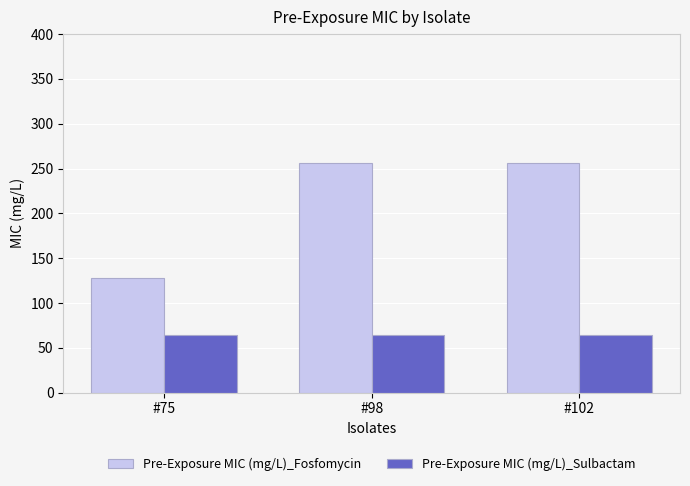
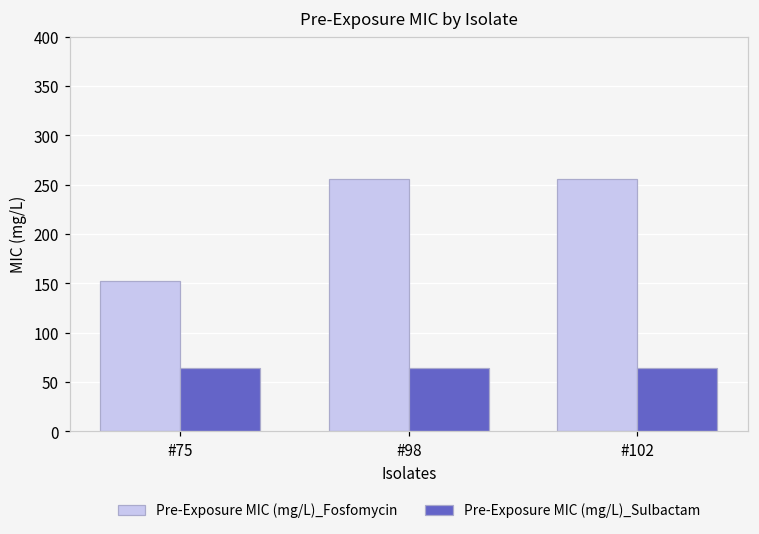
Pre-Exposure MIC (mg/L)_Fosfomycin, #75: 130 -> 150
